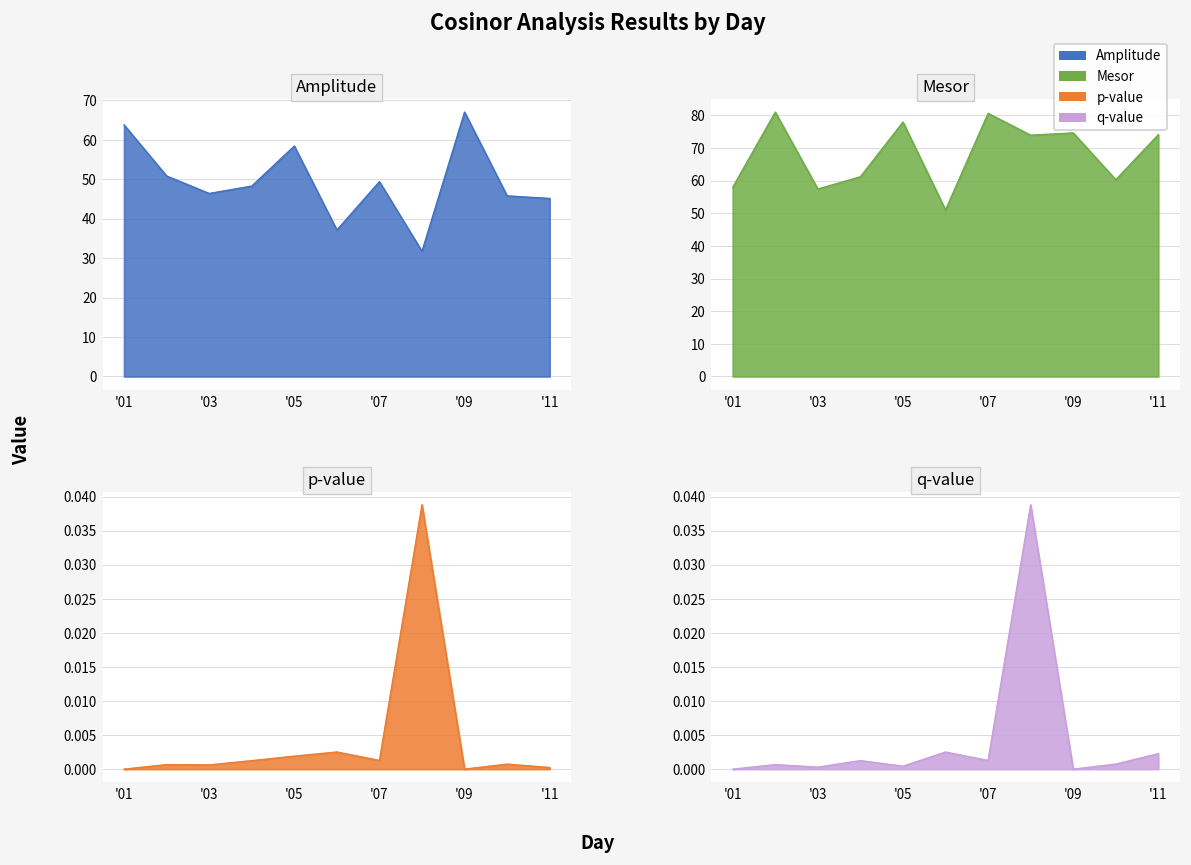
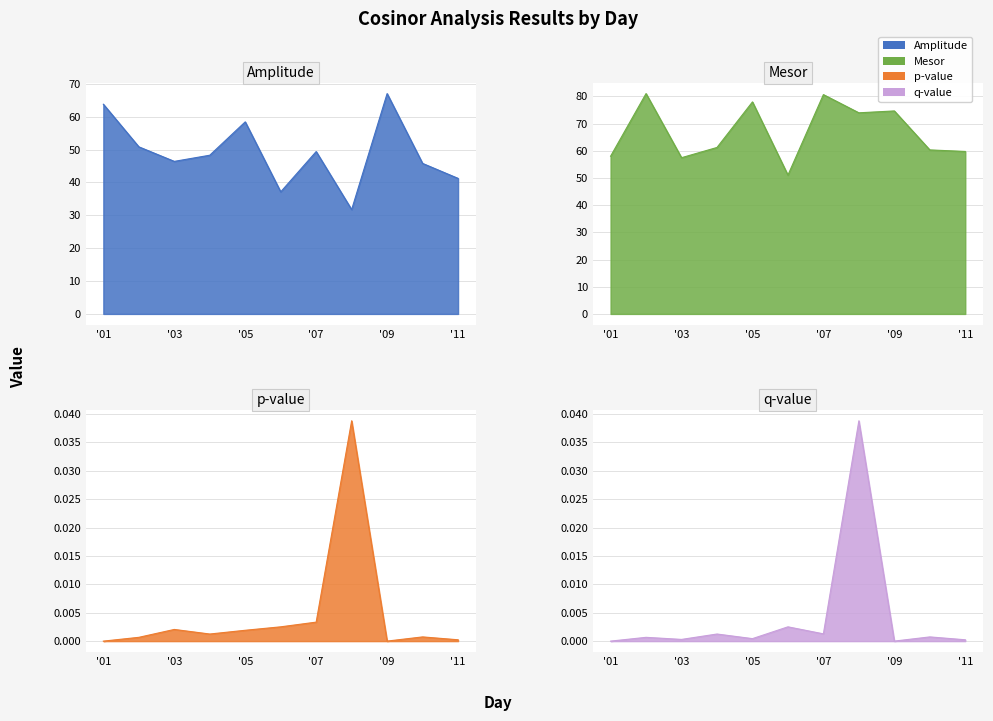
Amplitude, '11: 45 -> 41
Mesor, '11: 74 -> 60
p-value, '03: 0.001 -> 0.002
p-value, '07: 0.001 -> 0.003
q-value, '11: 0.002 -> 0.000
